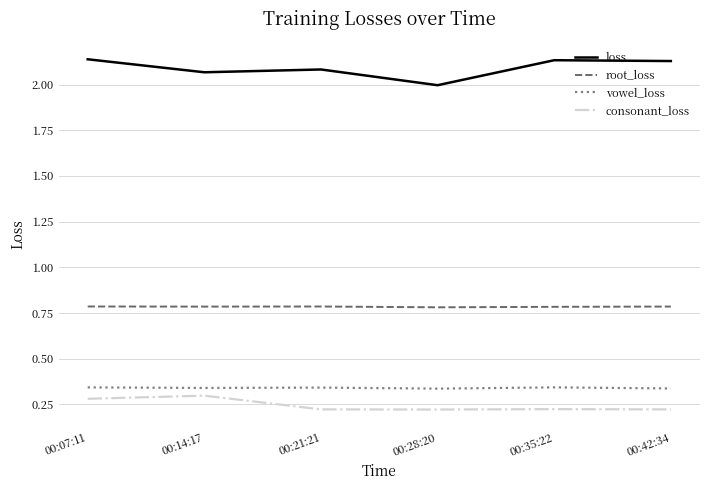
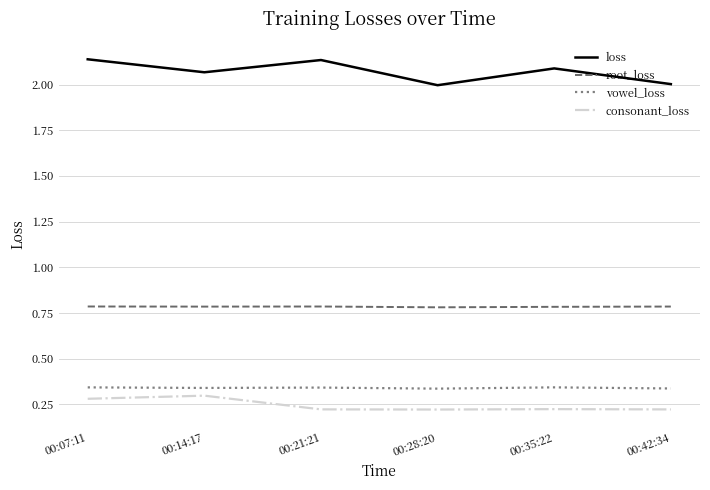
loss, 00:21:21: 2.08 -> 2.13
loss, 00:35:22: 2.13 -> 2.09
loss, 00:42:34: 2.13 -> 2.00
